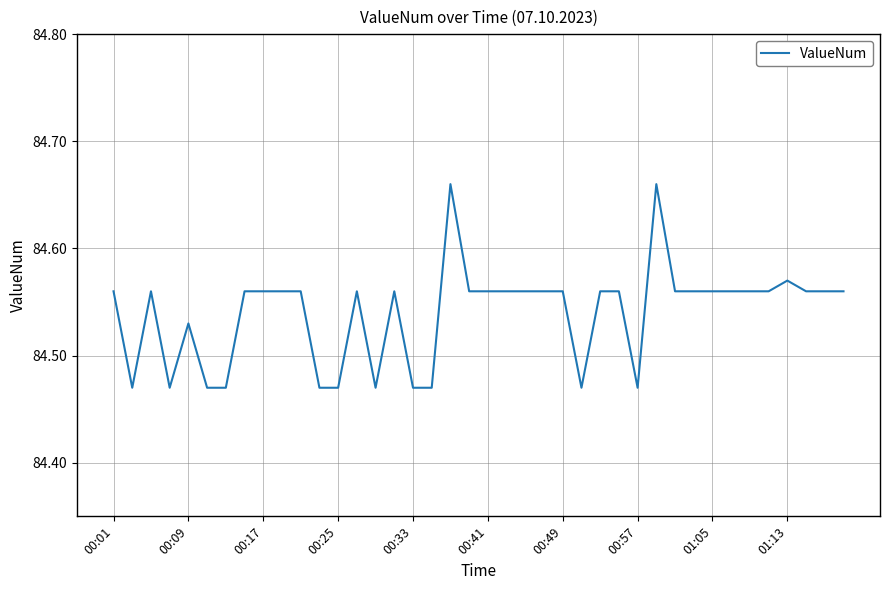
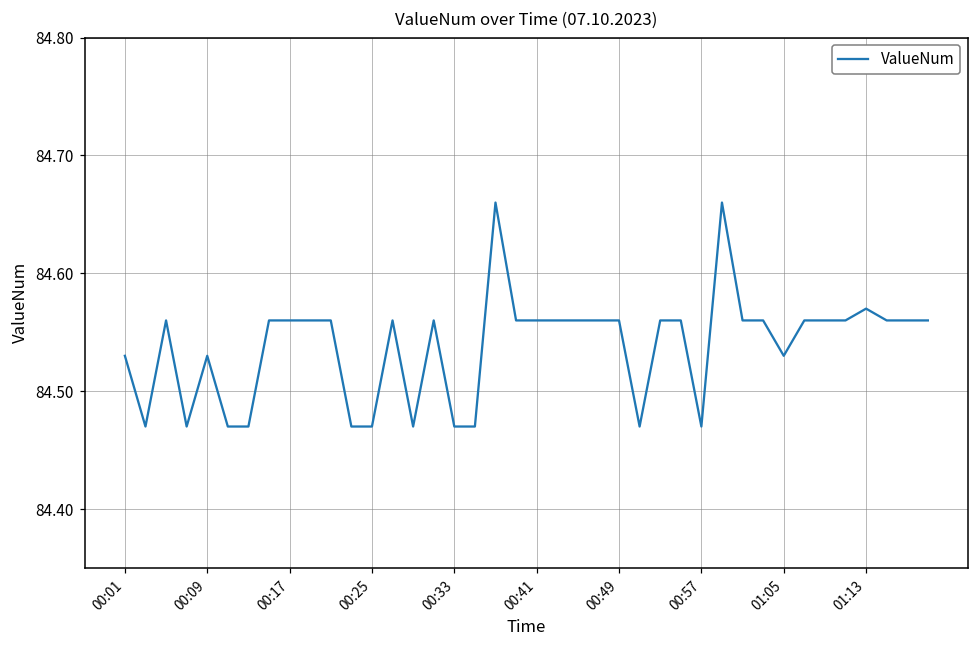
00:01: 84.56 -> 84.53
01:05: 84.56 -> 84.53
